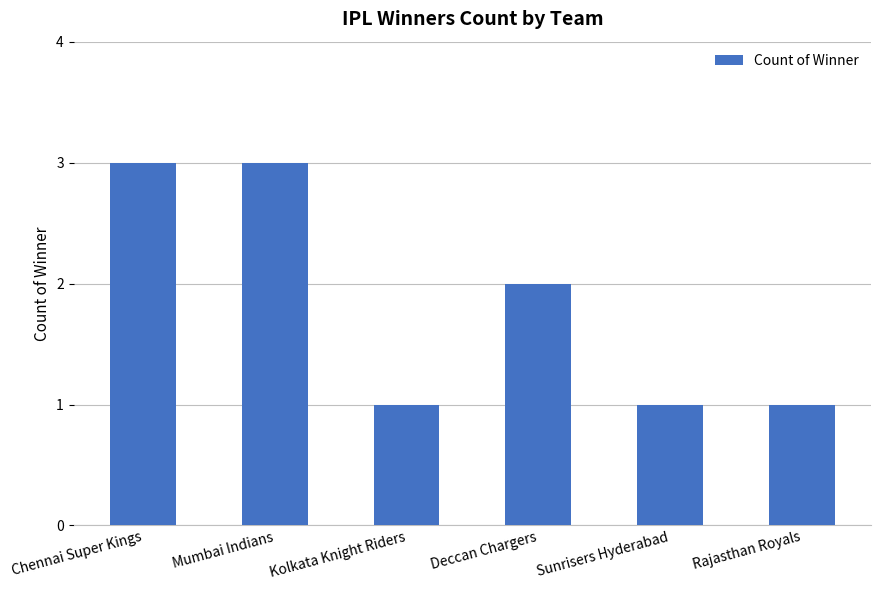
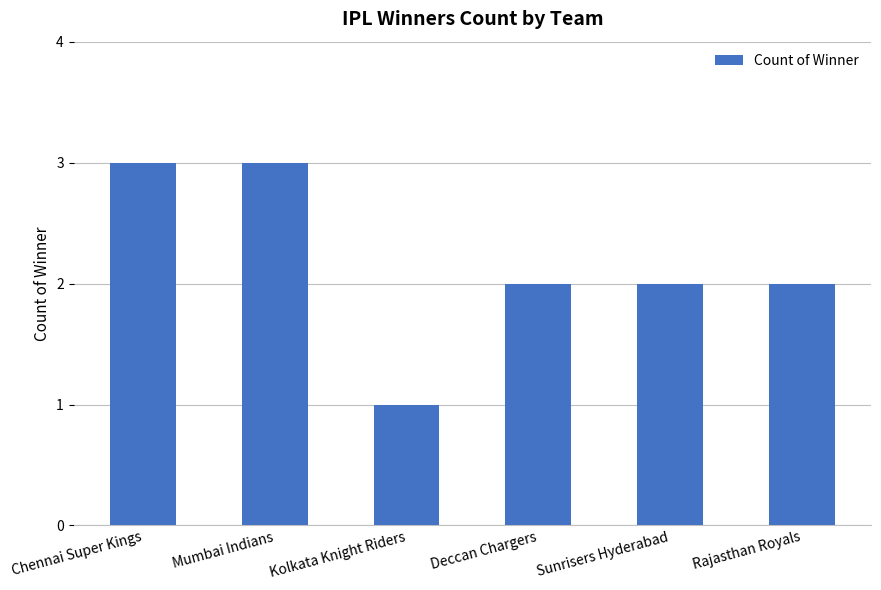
Sunrisers Hyderabad: 1 -> 2
Rajasthan Royals: 1 -> 2
